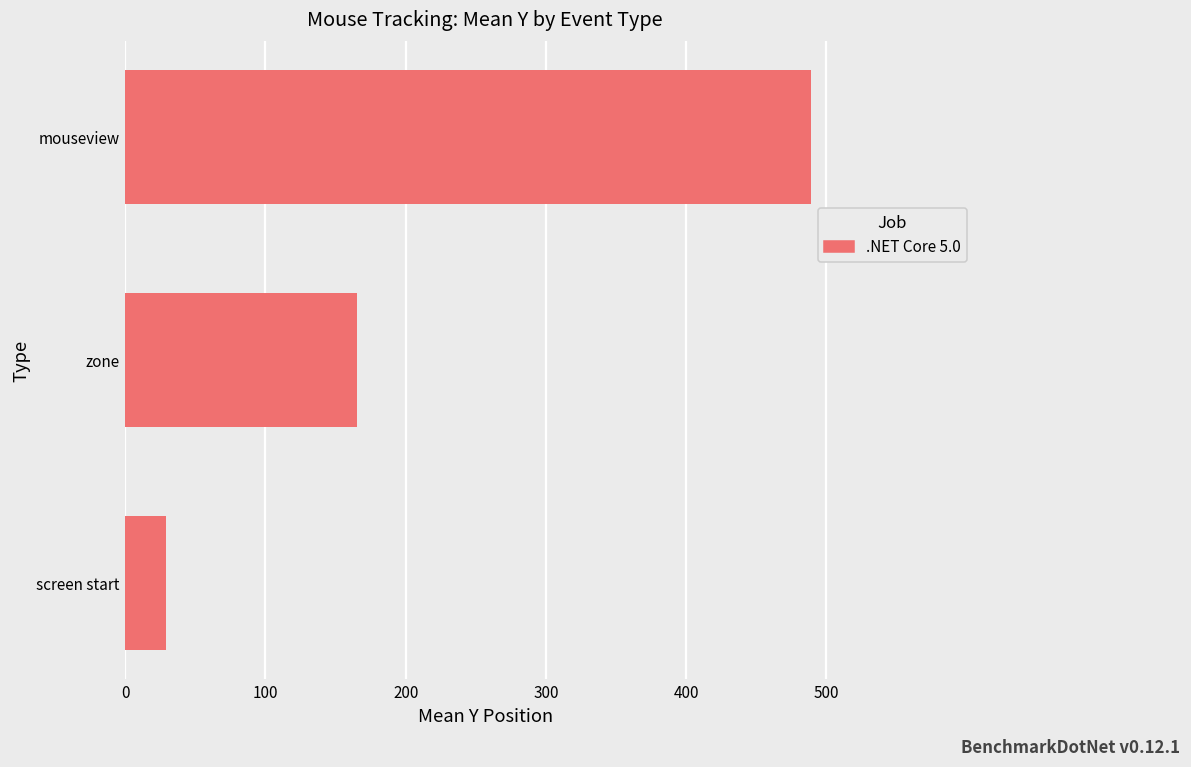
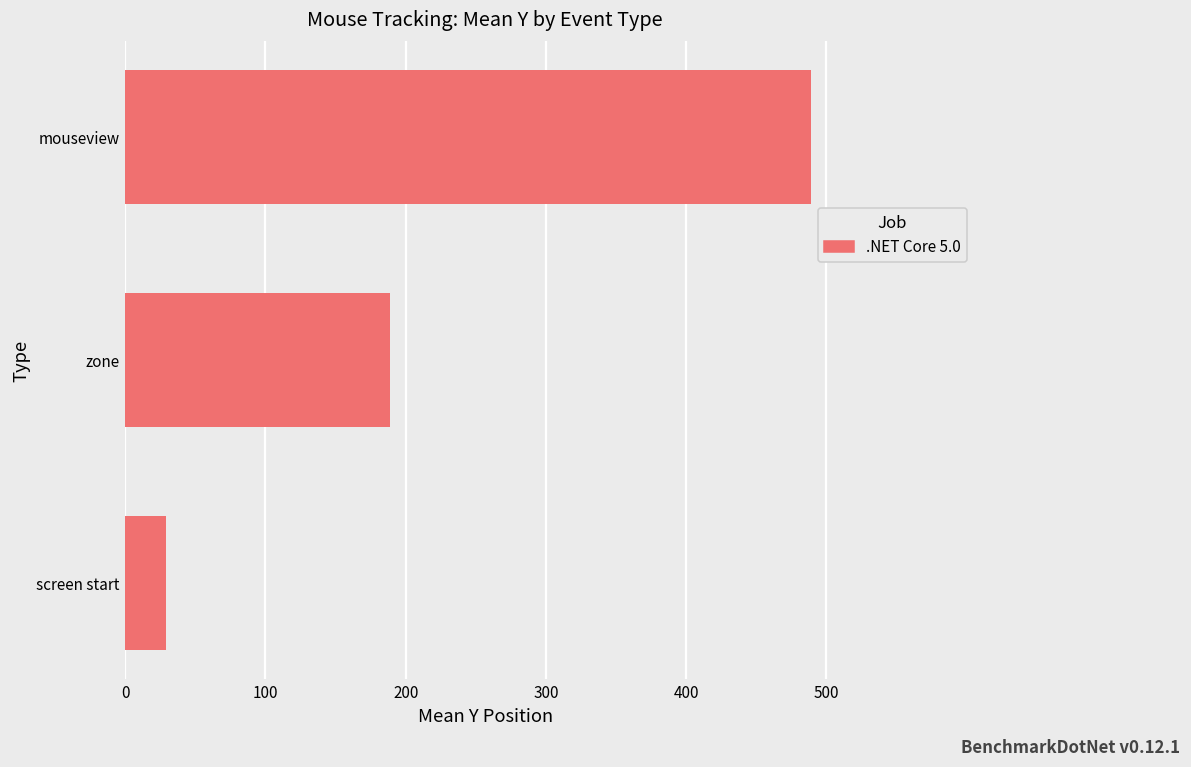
zone: 165 -> 189
